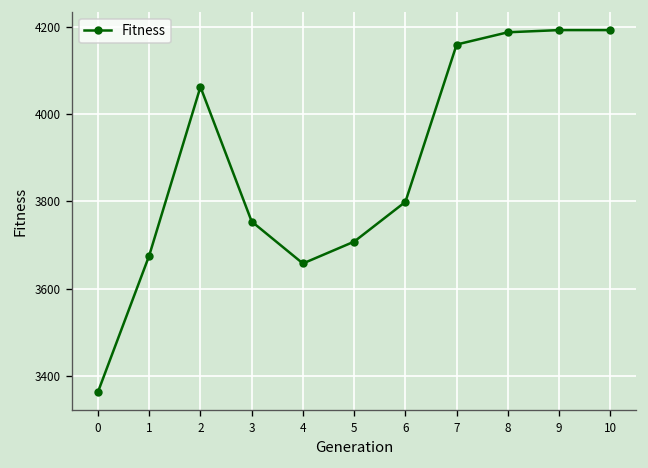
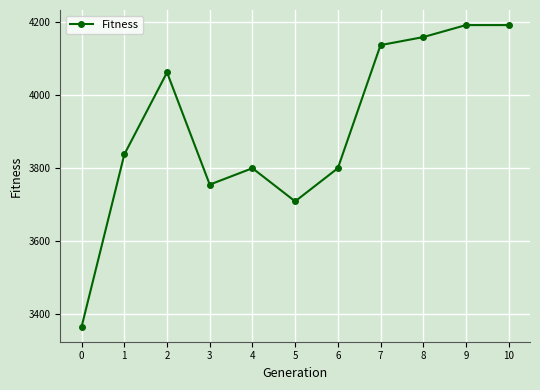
1: 3680 -> 3840
4: 3660 -> 3800
7: 4160 -> 4140
8: 4190 -> 4160
